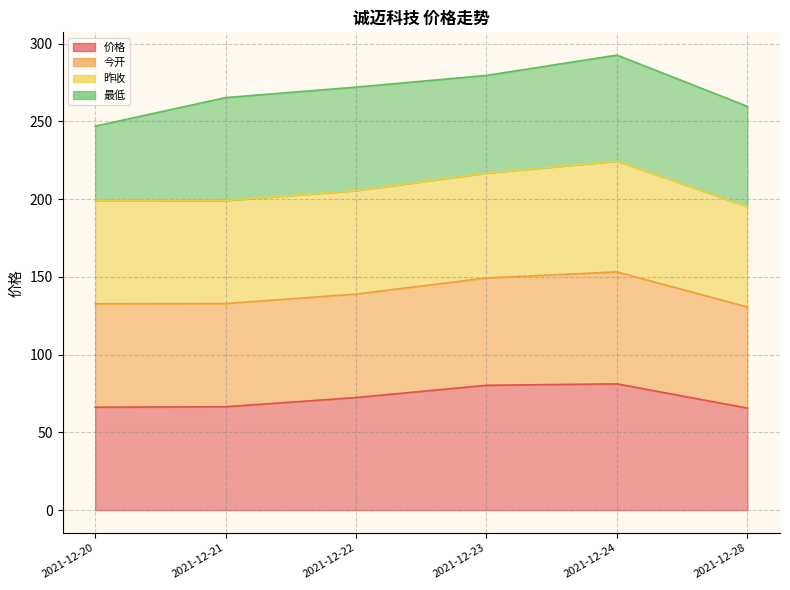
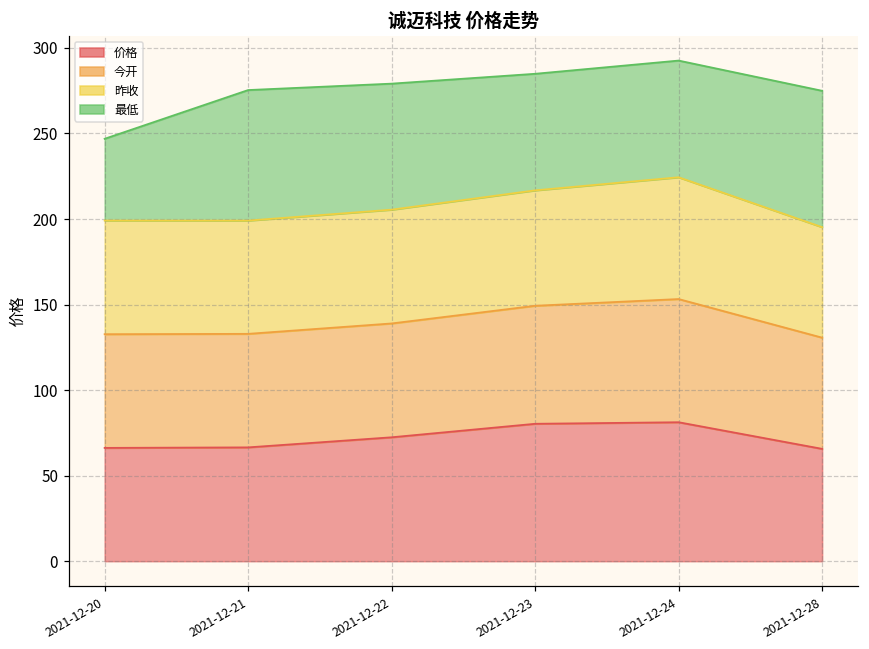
最低, 2021-12-21: 66 -> 76
最低, 2021-12-22: 67 -> 74
最低, 2021-12-23: 63 -> 68
最低, 2021-12-28: 64 -> 80
